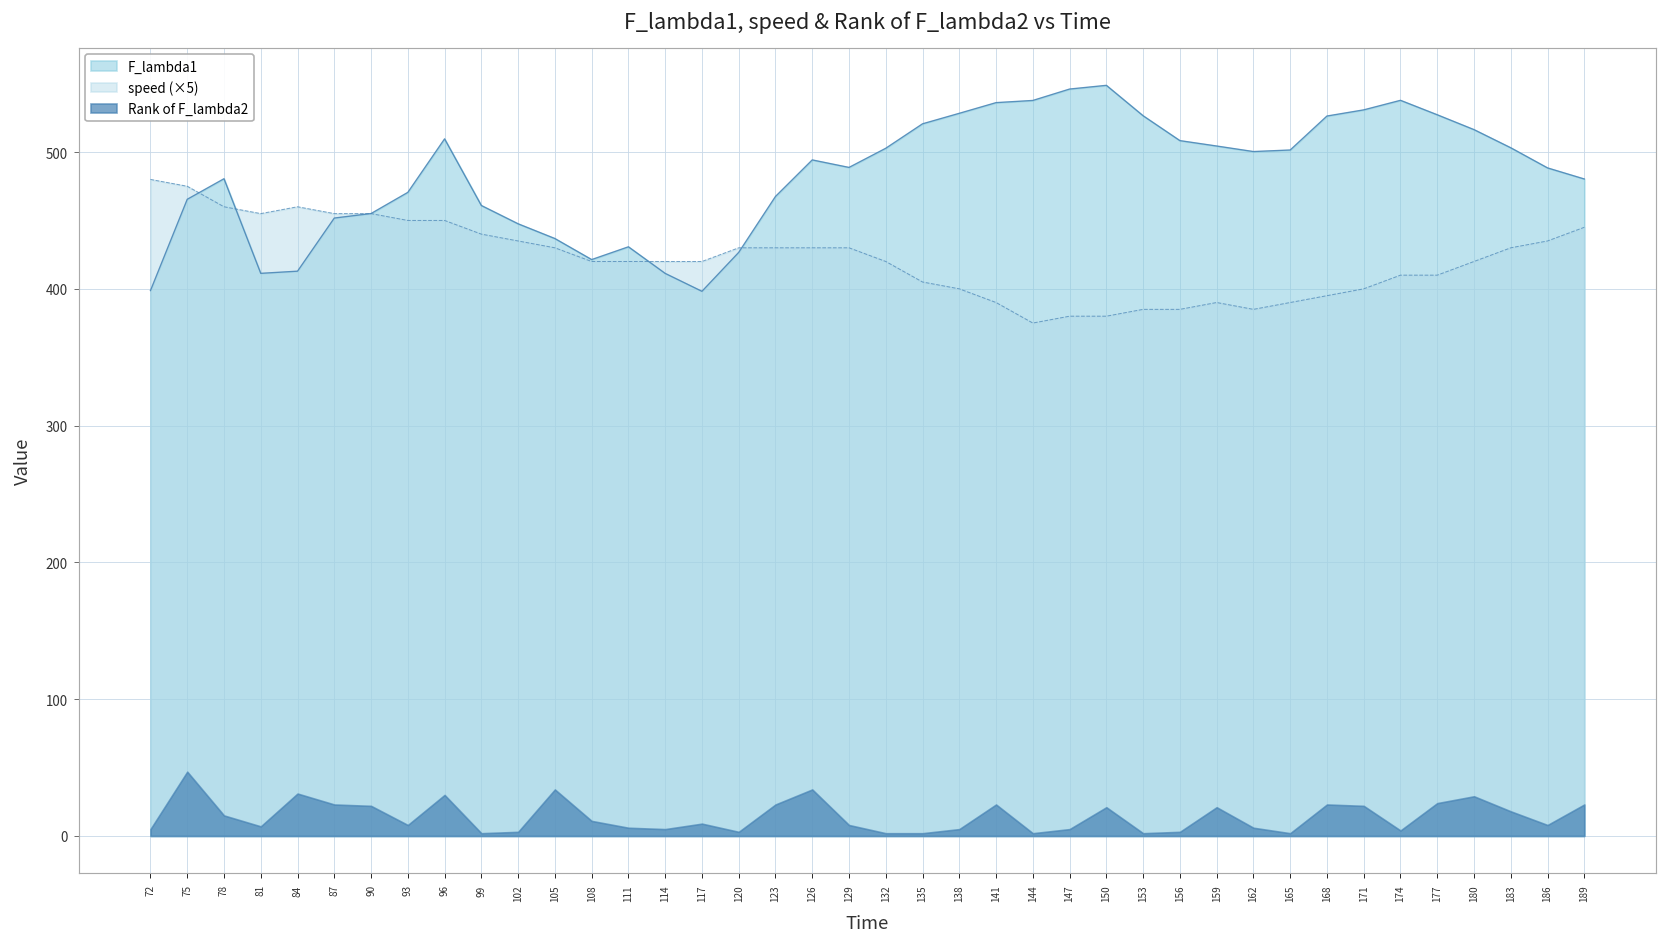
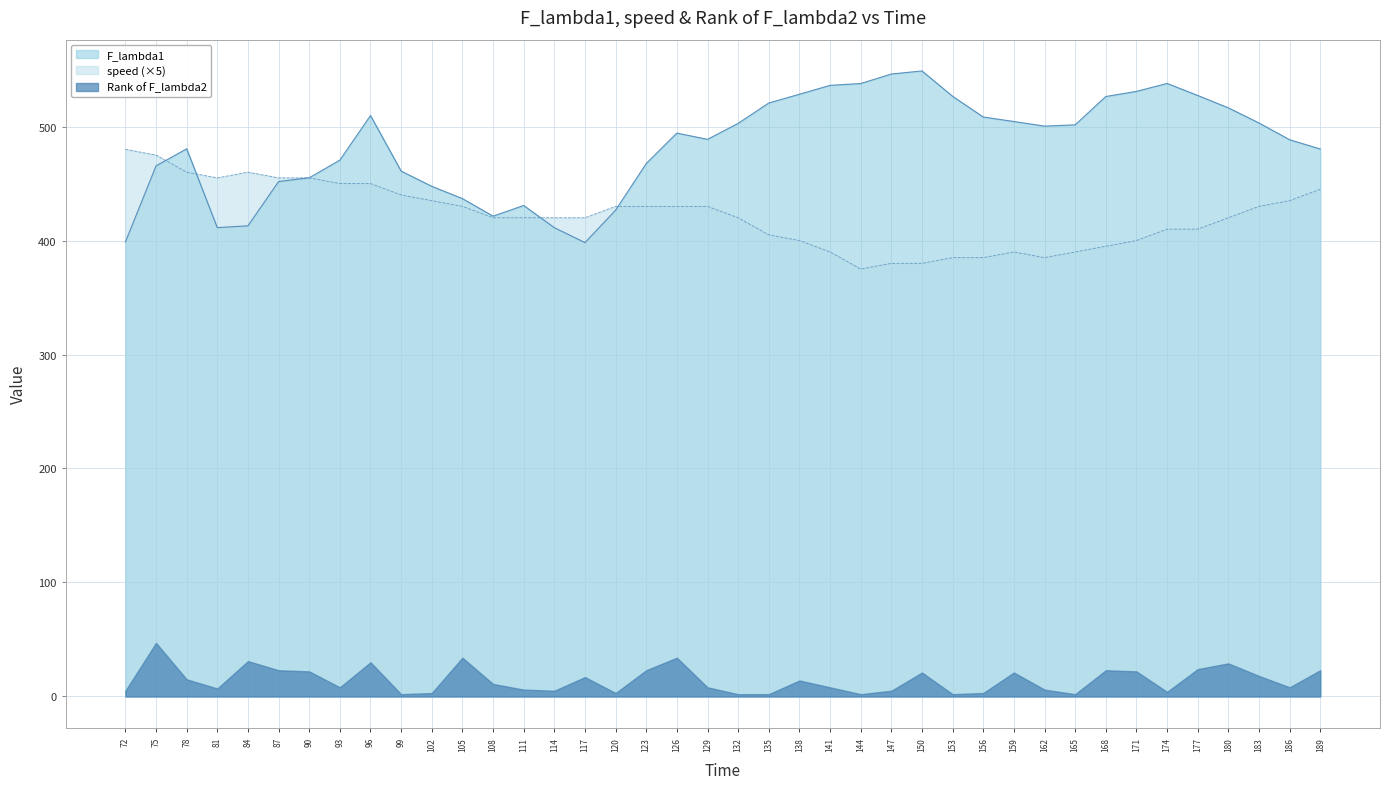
Rank of F_lambda2, 117: 9 -> 17
Rank of F_lambda2, 138: 5 -> 14
Rank of F_lambda2, 141: 23 -> 8
